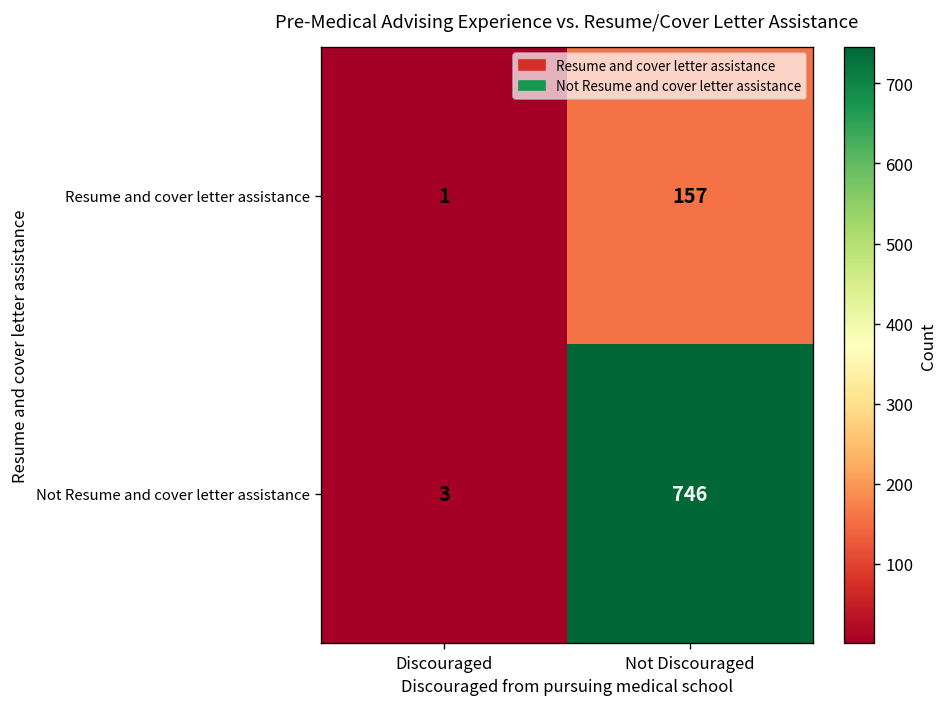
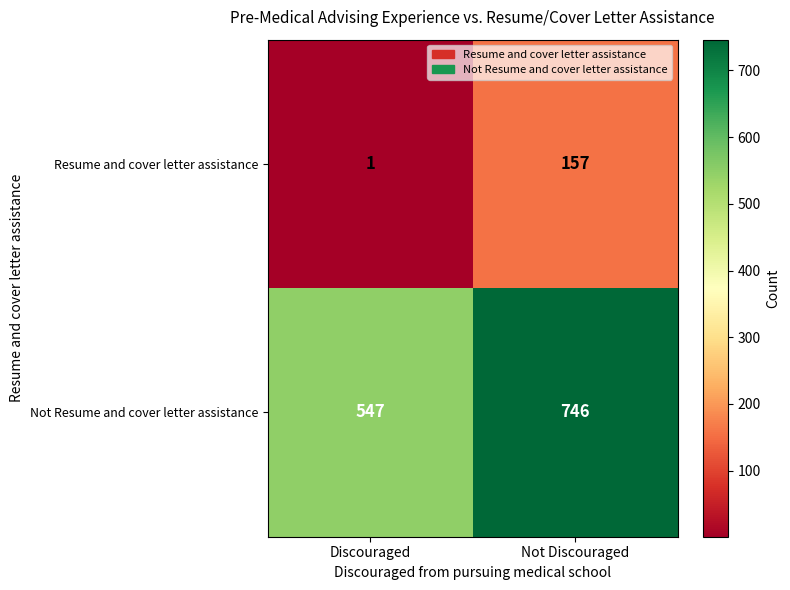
Not Resume and cover letter assistance, Discouraged: 3 -> 547
